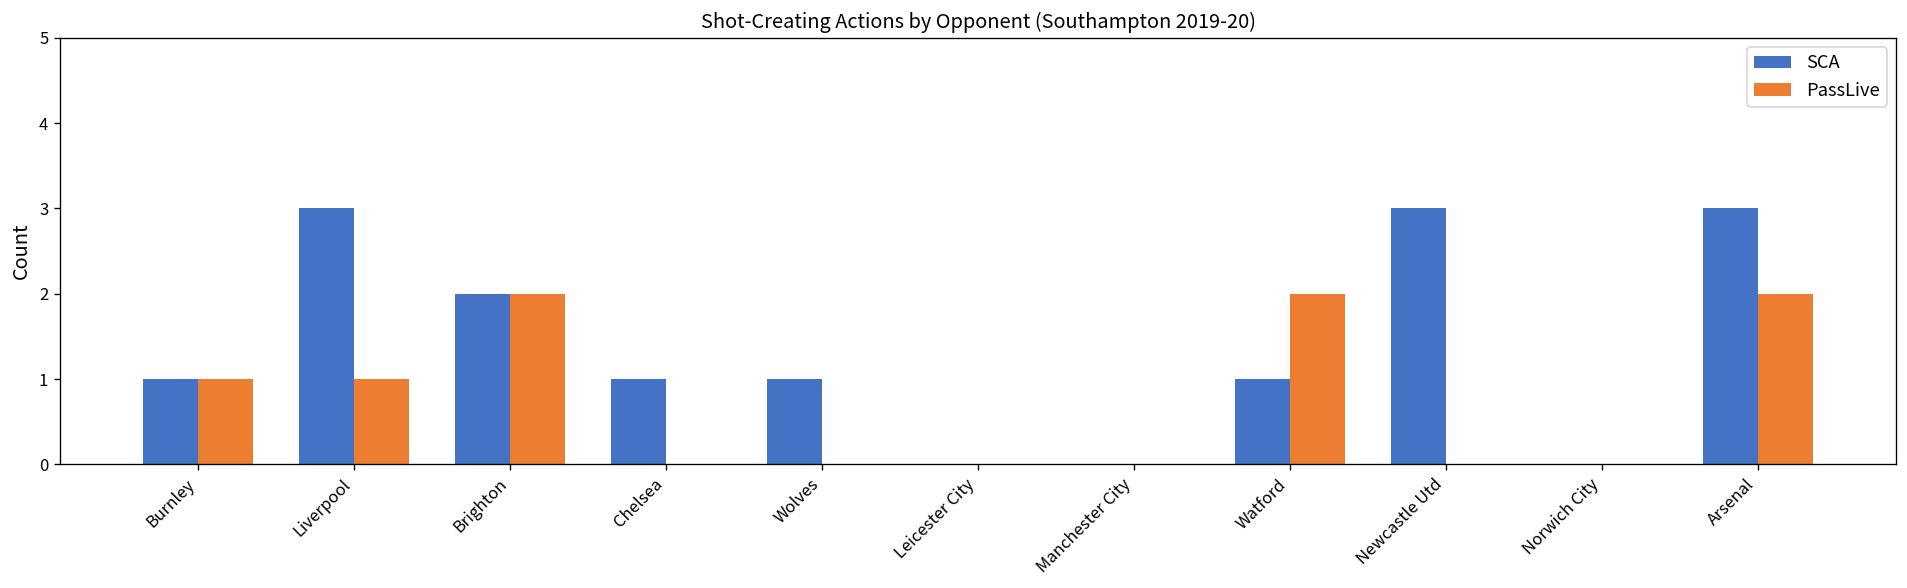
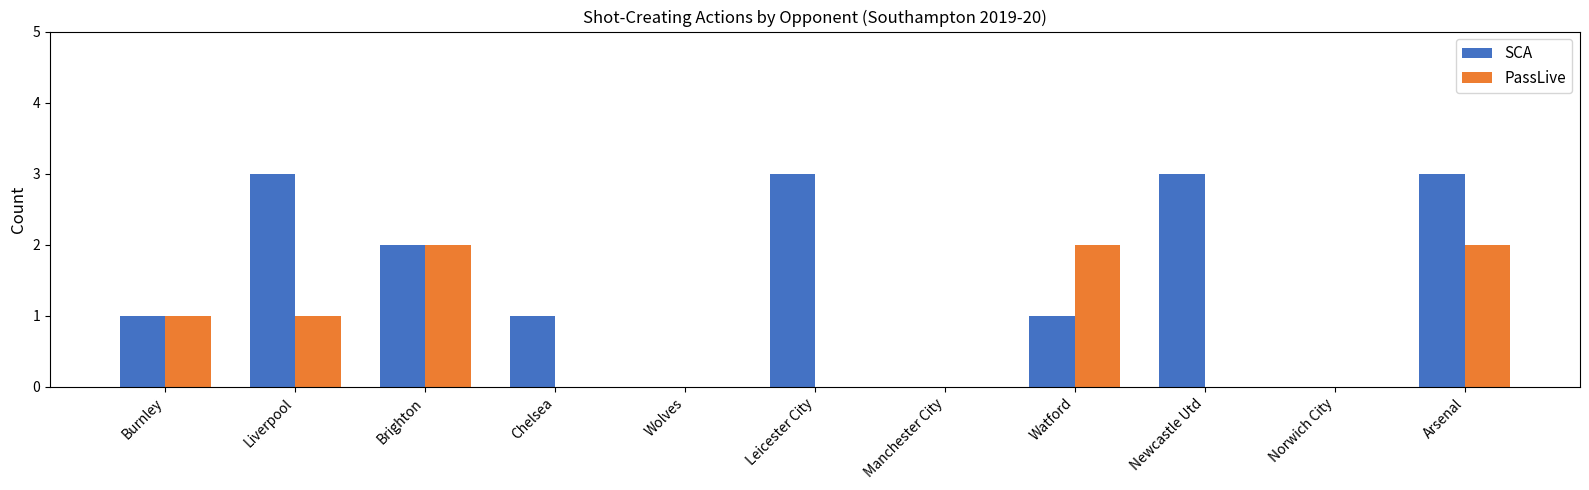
SCA, Wolves: 1 -> 0
SCA, Leicester City: 0 -> 3
